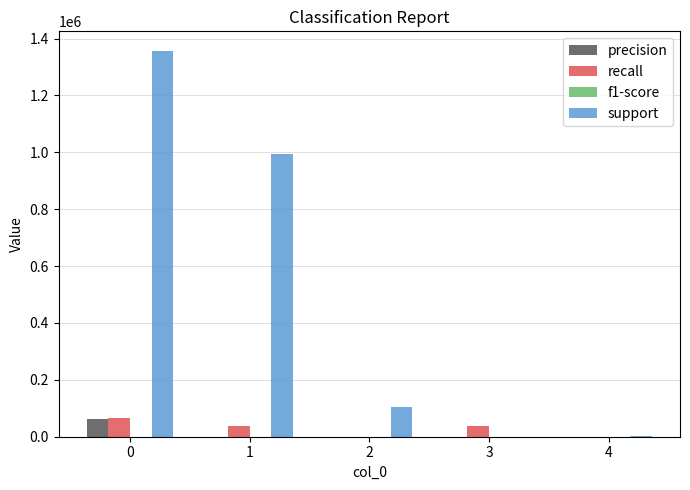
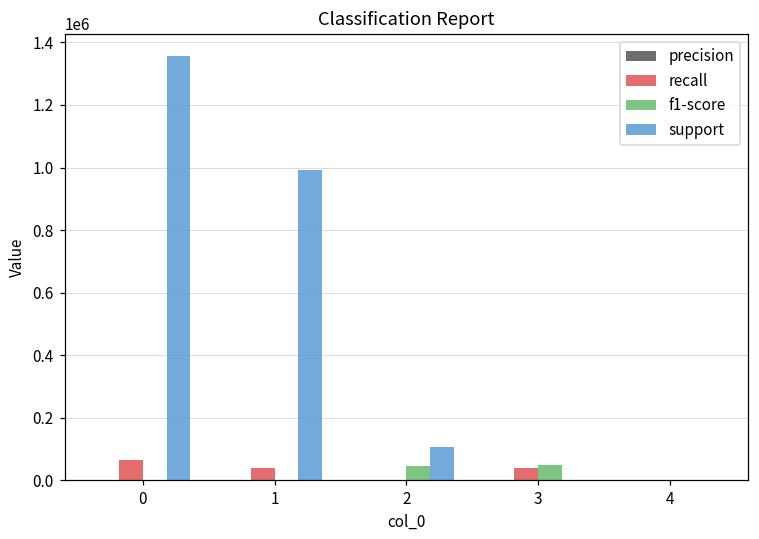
precision, 0: 60000 -> 0
f1-score, 2: 0 -> 50000
f1-score, 3: 0 -> 50000
